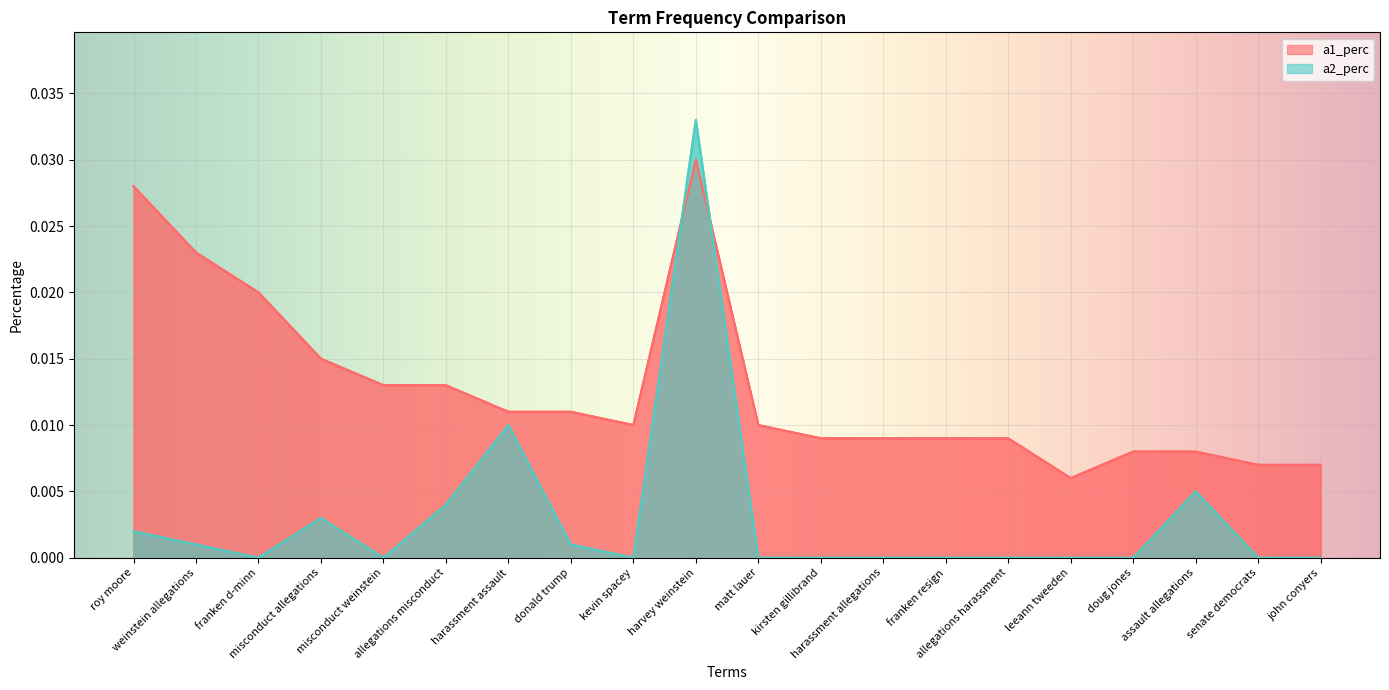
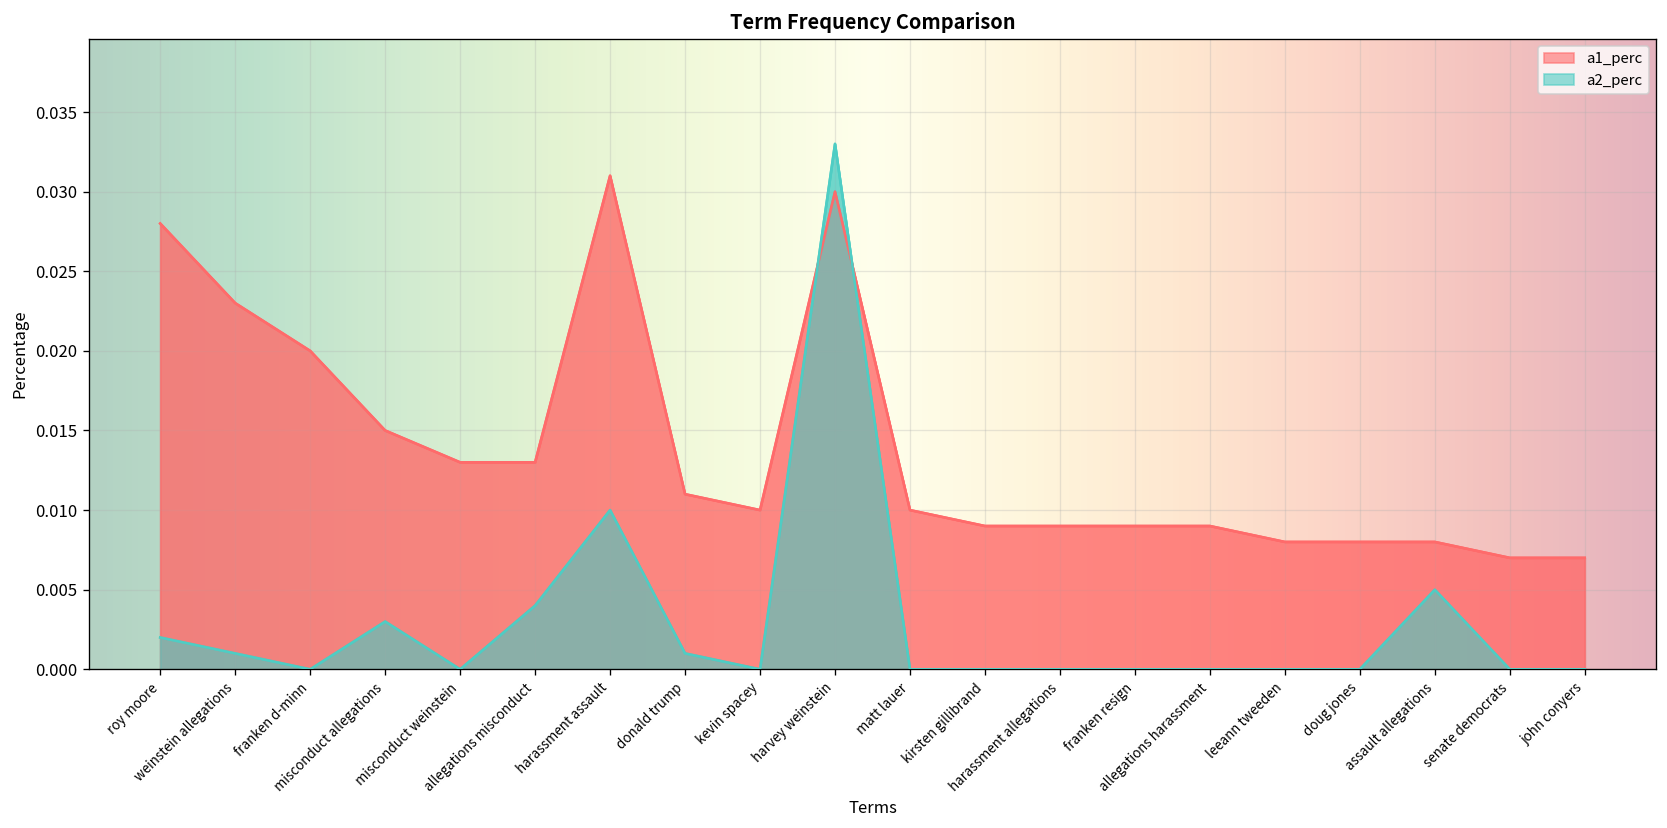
a1_perc, harassment assault: 0.011 -> 0.031
a1_perc, leeann tweeden: 0.006 -> 0.008
